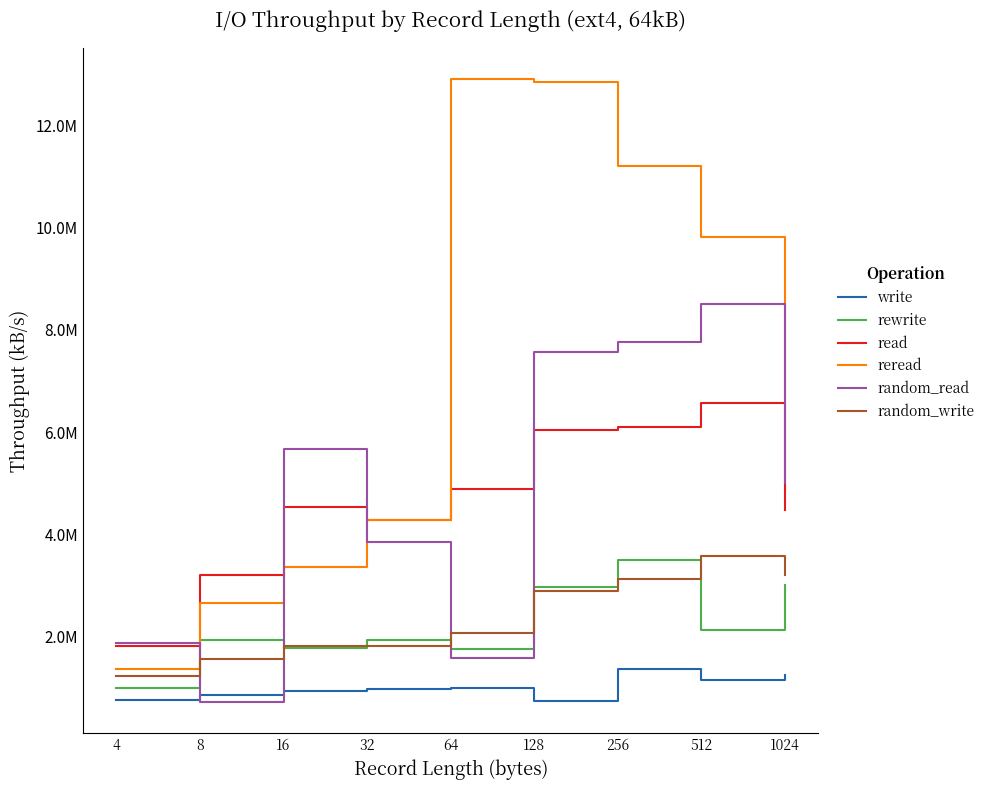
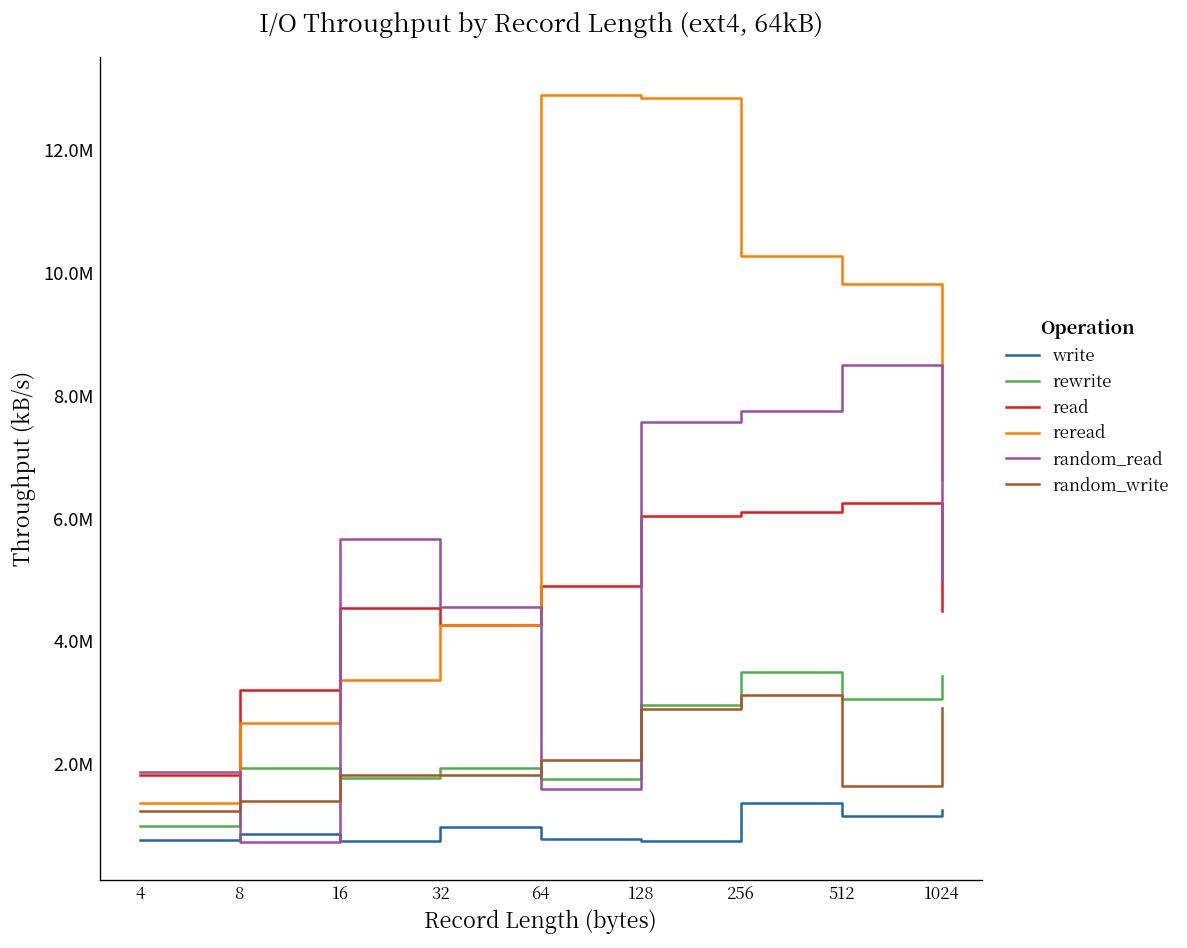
random_write, 8: 1600000 -> 1400000
write, 16: 900000 -> 800000
random_read, 32: 3900000 -> 4600000
write, 64: 1000000 -> 800000
reread, 256: 11200000 -> 10300000
rewrite, 512: 2100000 -> 3100000
read, 512: 6600000 -> 6200000
random_write, 512: 3600000 -> 1600000
rewrite, 1024: 3000000 -> 3400000
random_write, 1024: 3200000 -> 2900000
